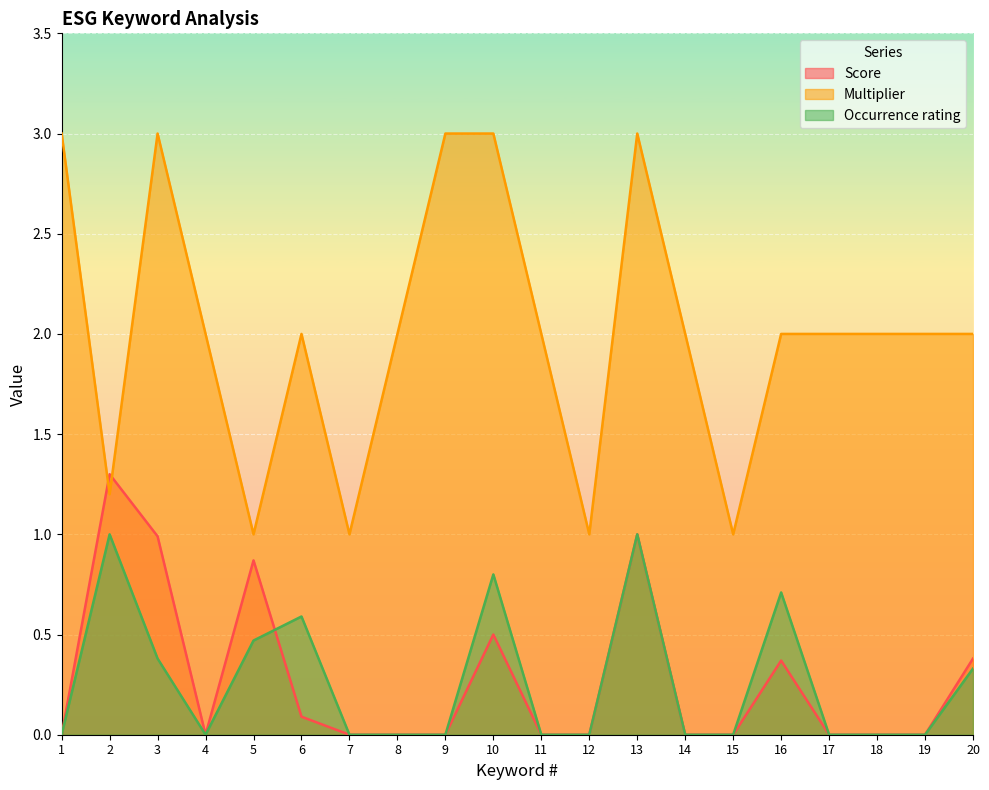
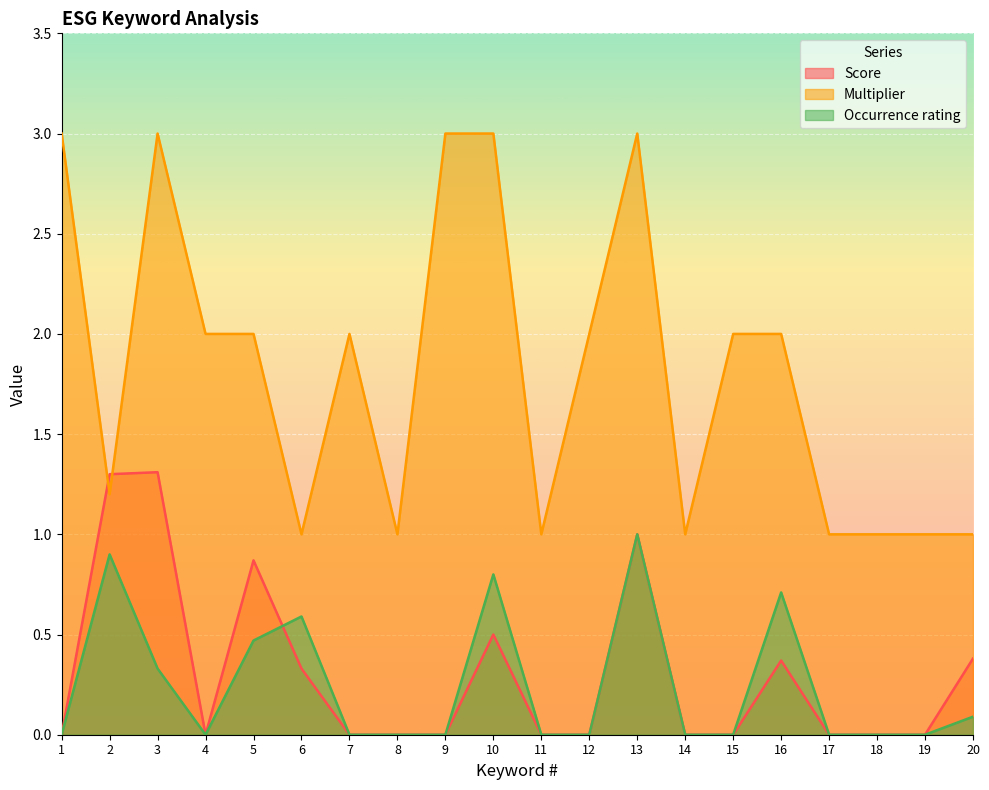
Occurrence rating, 2: 1.0 -> 0.9
Score, 3: 0.99 -> 1.31
Occurrence rating, 3: 0.38 -> 0.33
Multiplier, 5: 1 -> 2
Score, 6: 0.09 -> 0.33
Multiplier, 6: 2 -> 1
Multiplier, 7: 1 -> 2
Multiplier, 8: 2 -> 1
Multiplier, 11: 2 -> 1
Multiplier, 12: 1 -> 2
Multiplier, 14: 2 -> 1
Multiplier, 15: 1 -> 2
Multiplier, 17: 2 -> 1
Multiplier, 18: 2 -> 1
Multiplier, 19: 2 -> 1
Multiplier, 20: 2 -> 1
Occurrence rating, 20: 0.33 -> 0.09
